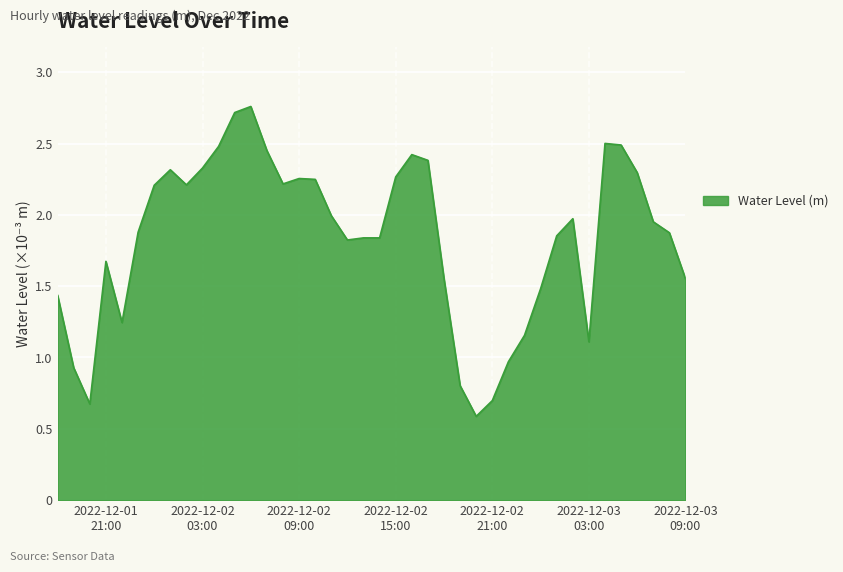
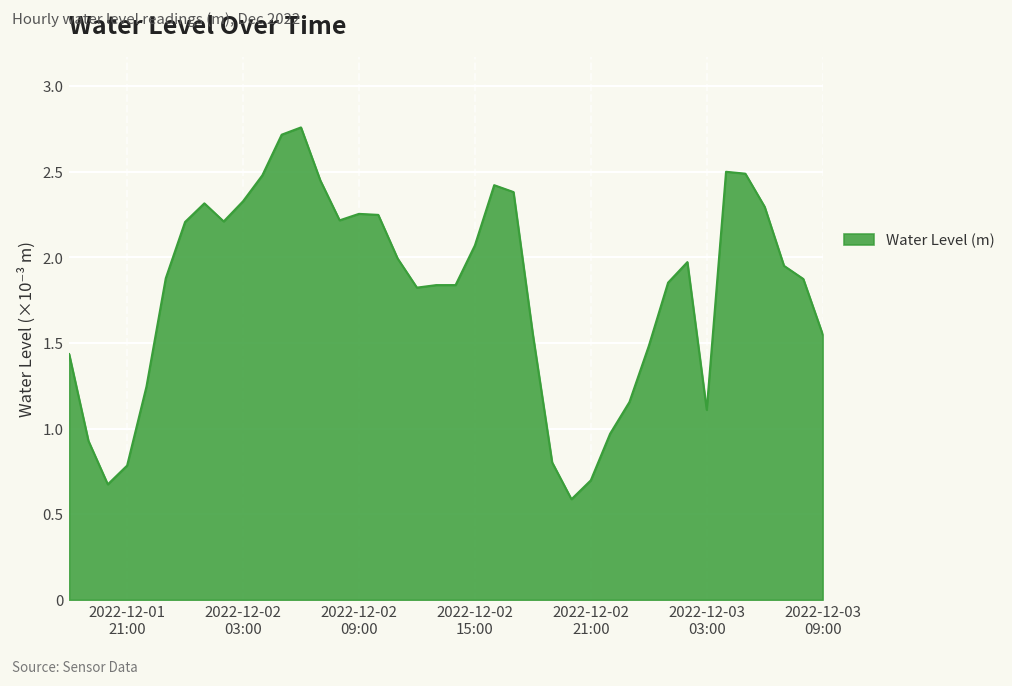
2022-12-01 21:00: 1.67 -> 0.78
2022-12-02 15:00: 2.27 -> 2.07
